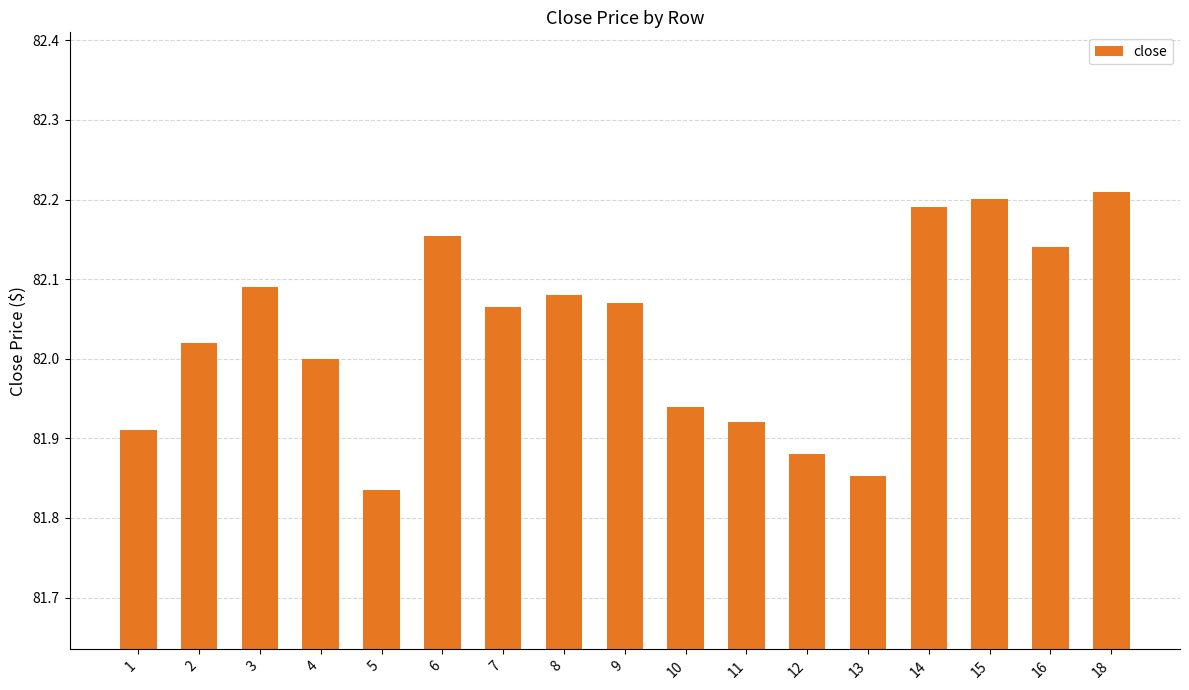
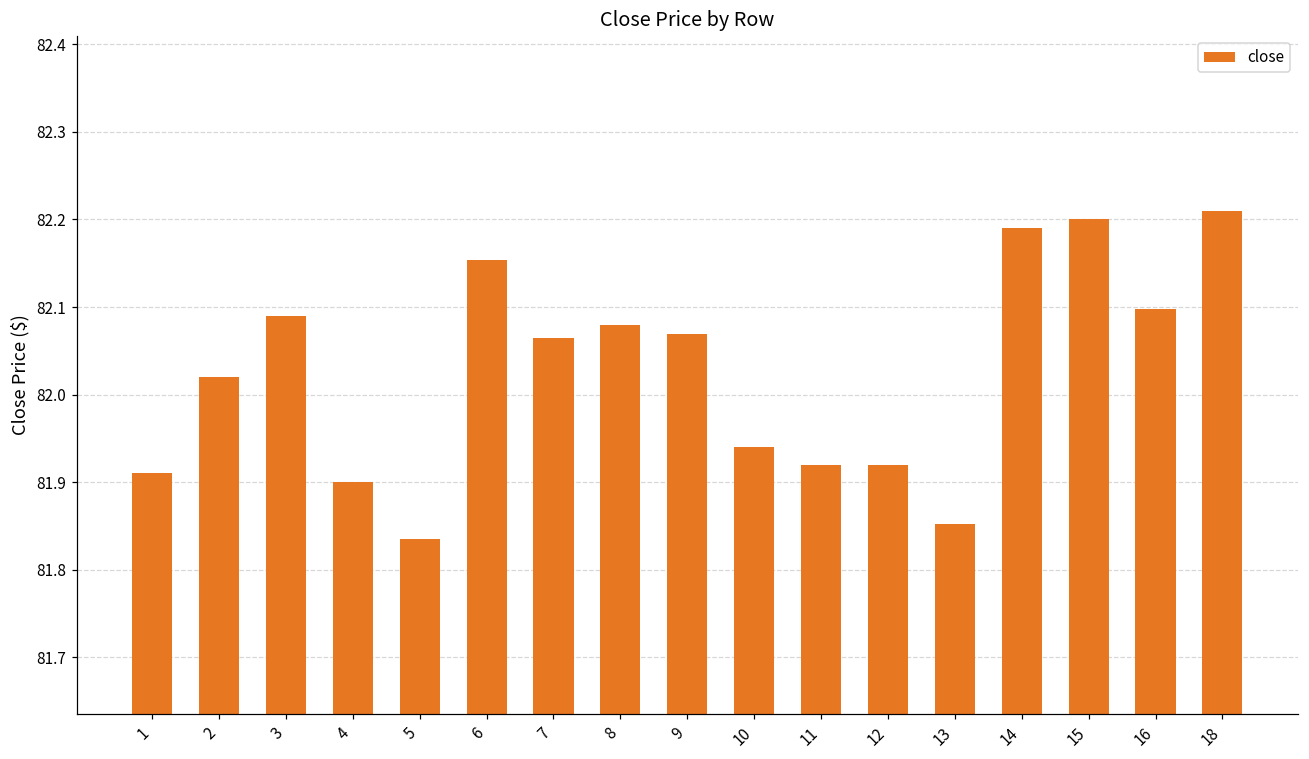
4: 82.0 -> 81.9
12: 81.88 -> 81.92
16: 82.14 -> 82.10
